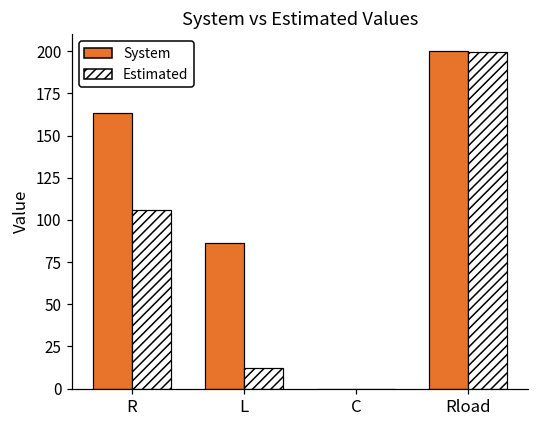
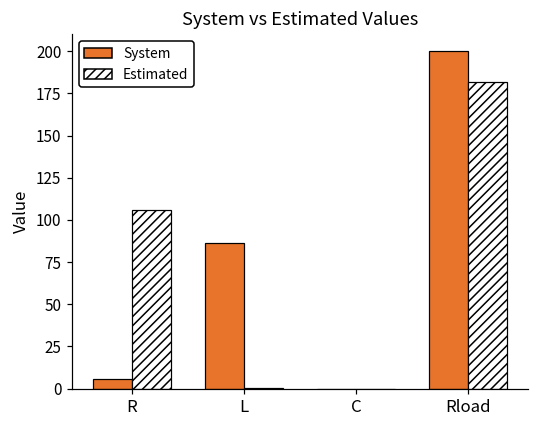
System, R: 163 -> 6
Estimated, L: 12 -> 0
Estimated, Rload: 199 -> 182
